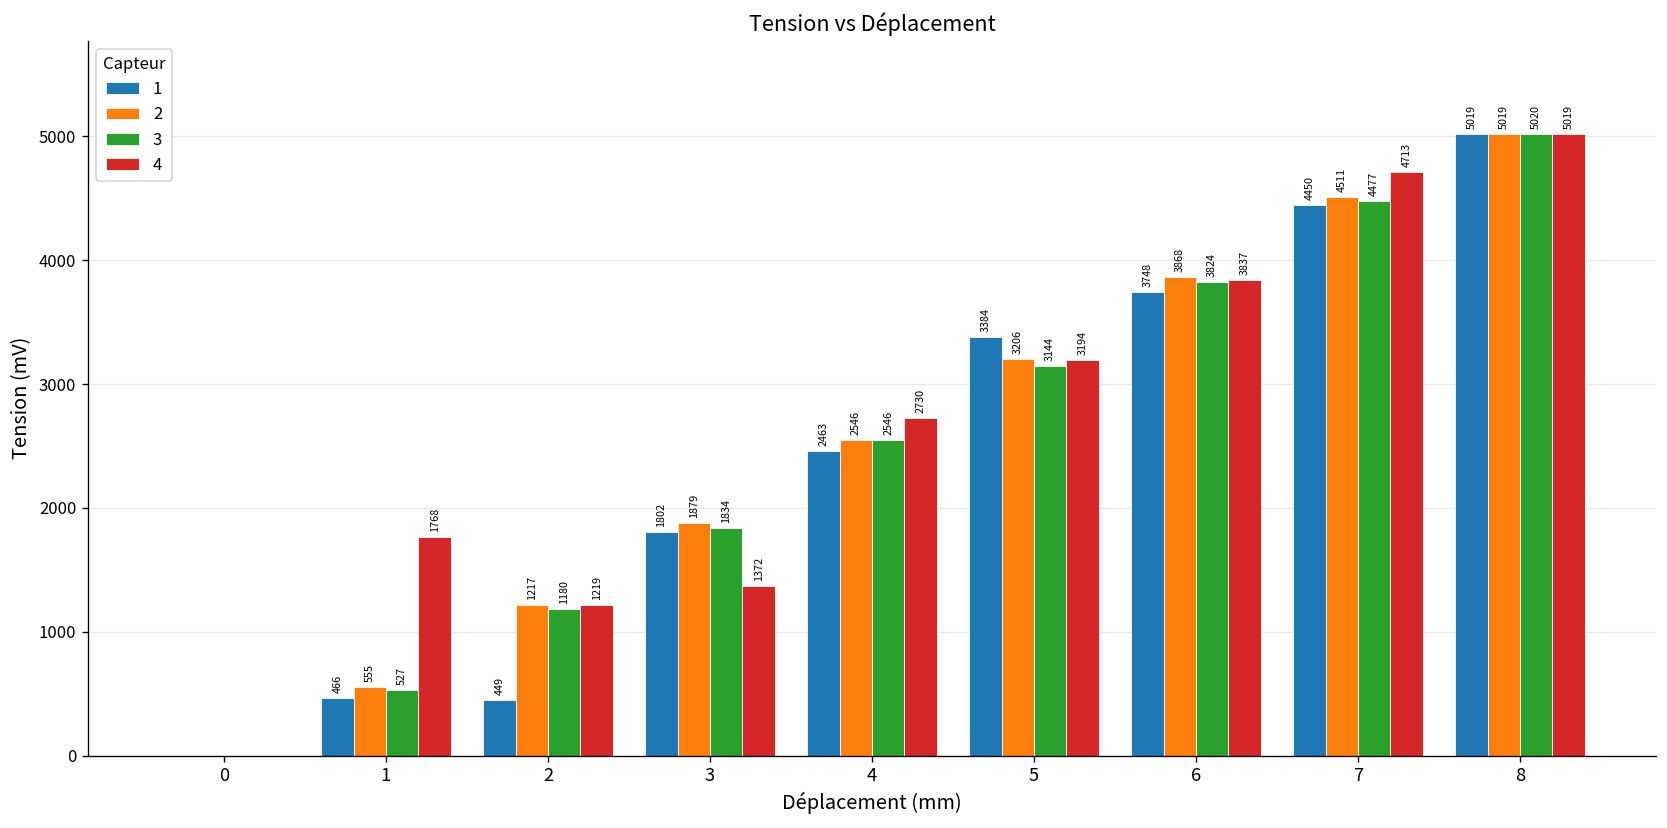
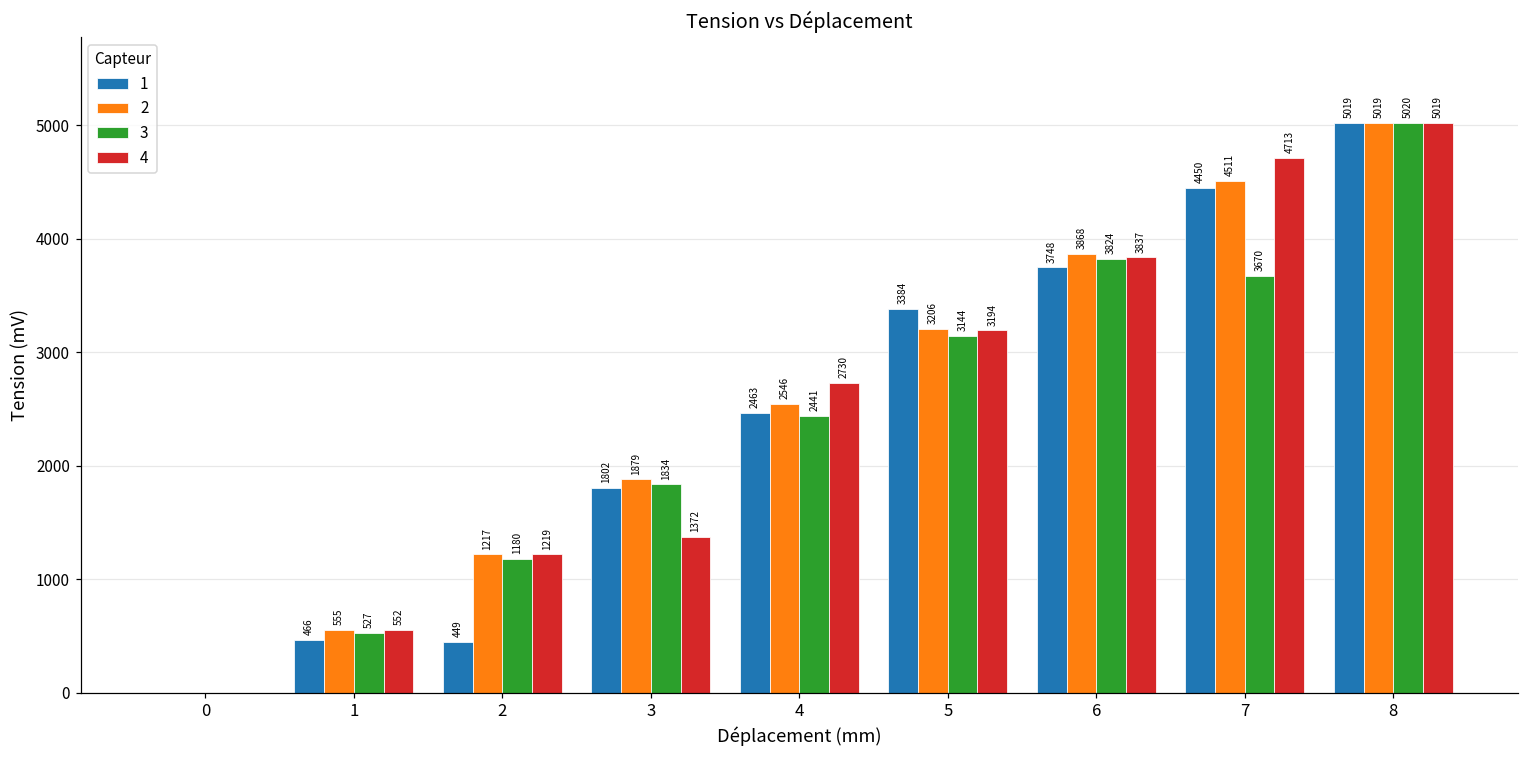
4, 1: 1768 -> 552
3, 4: 2546 -> 2441
3, 7: 4477 -> 3670
